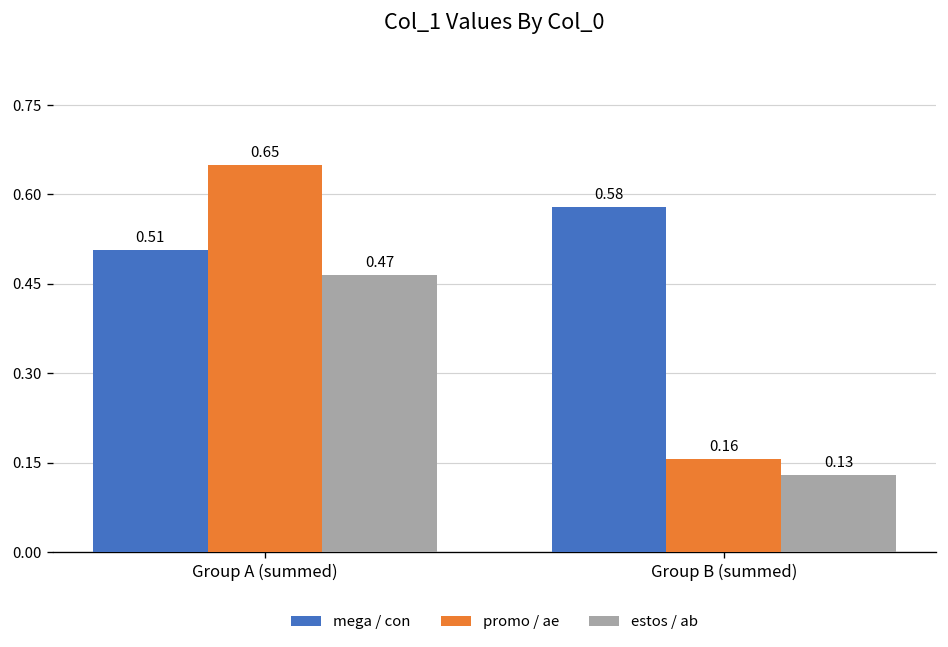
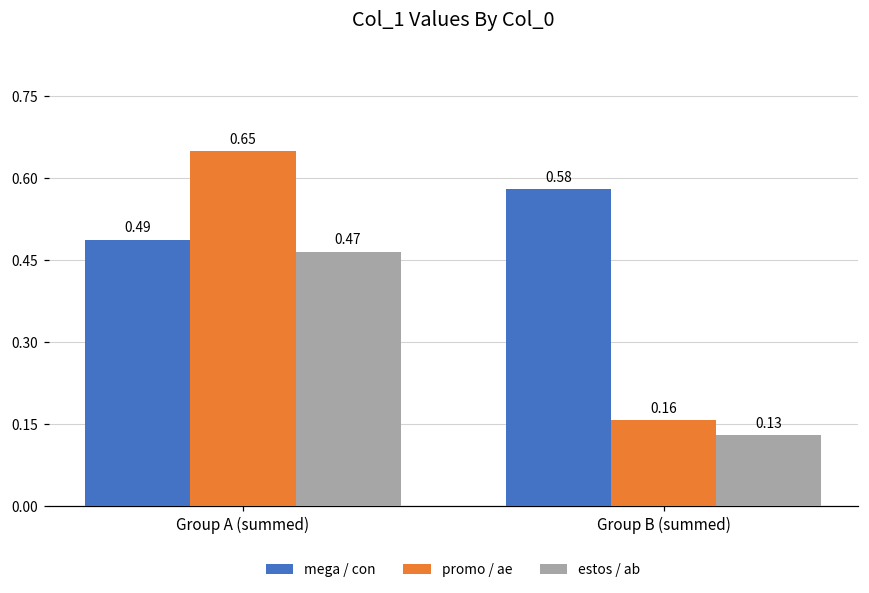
mega / con, Group A (summed): 0.51 -> 0.49
